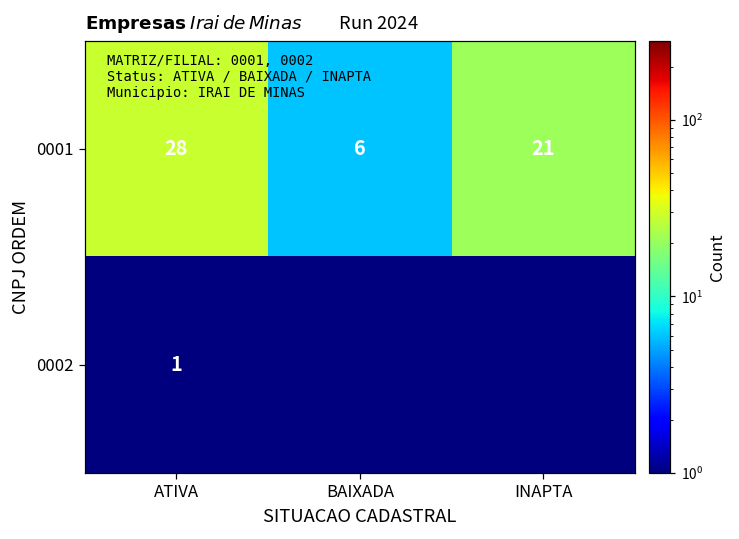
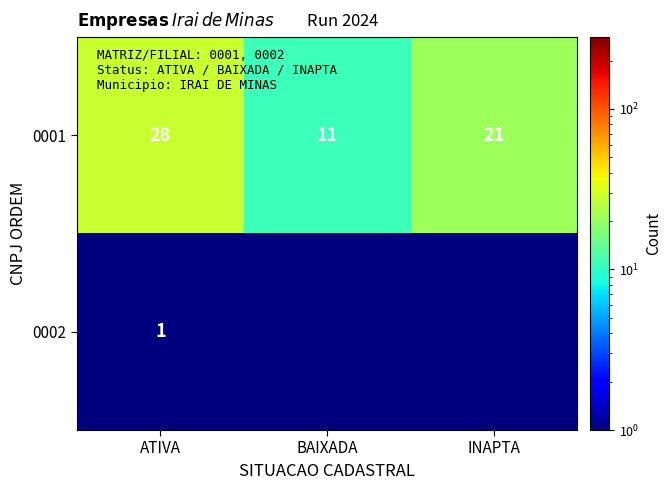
0001, BAIXADA: 6 -> 11
